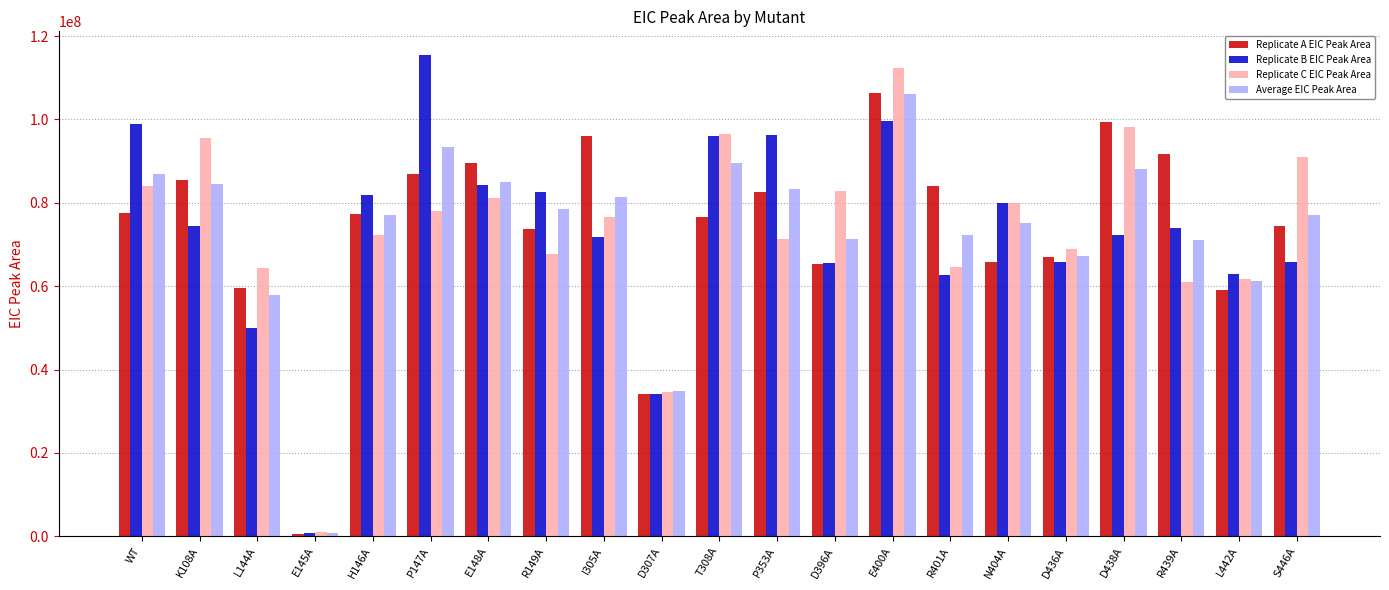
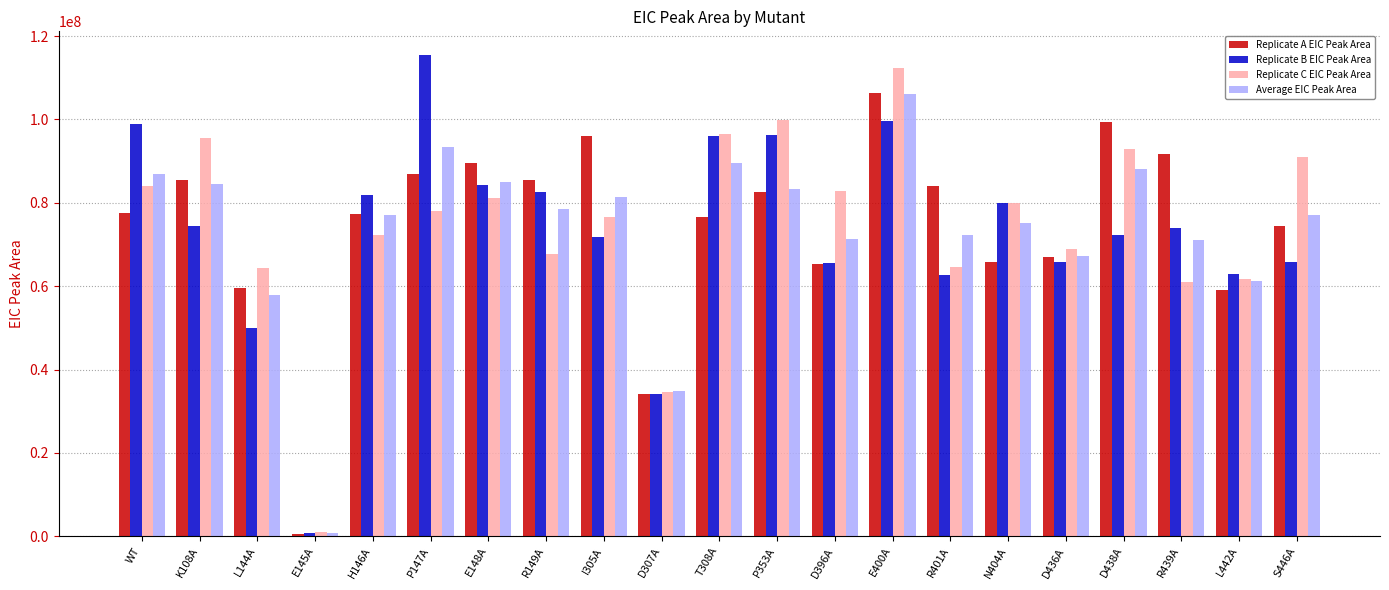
Replicate A EIC Peak Area, R149A: 74000000 -> 85000000
Replicate C EIC Peak Area, P353A: 71000000 -> 100000000
Replicate C EIC Peak Area, D438A: 98000000 -> 93000000
